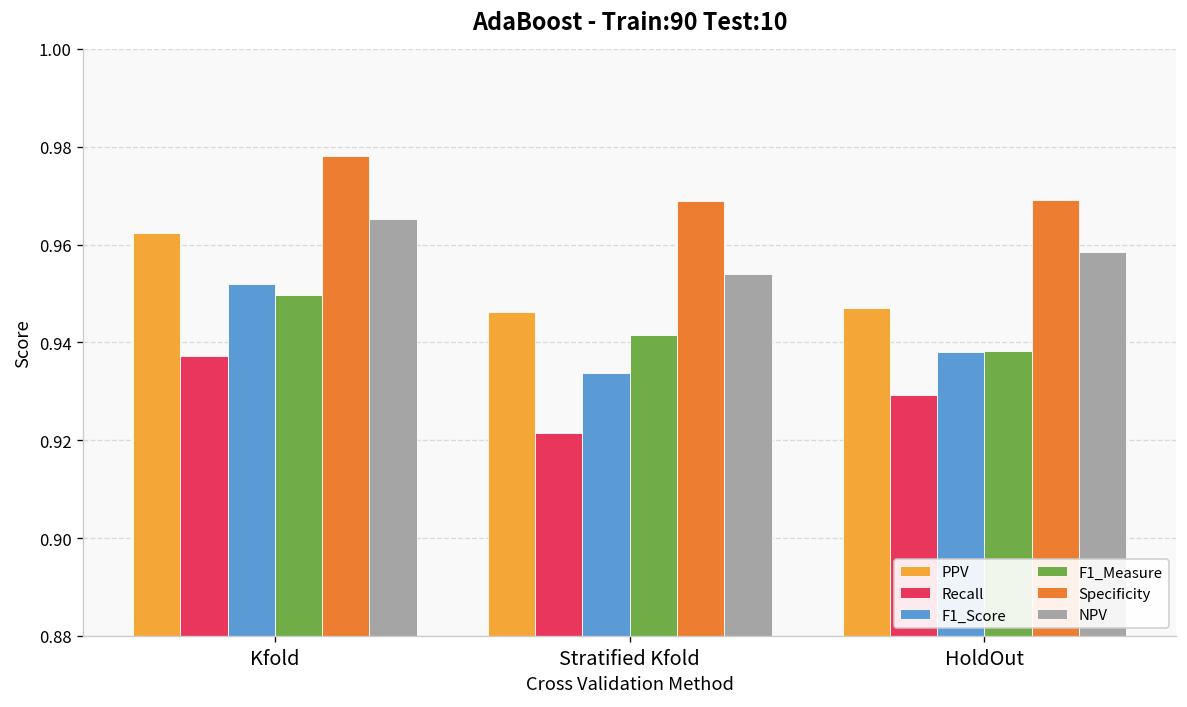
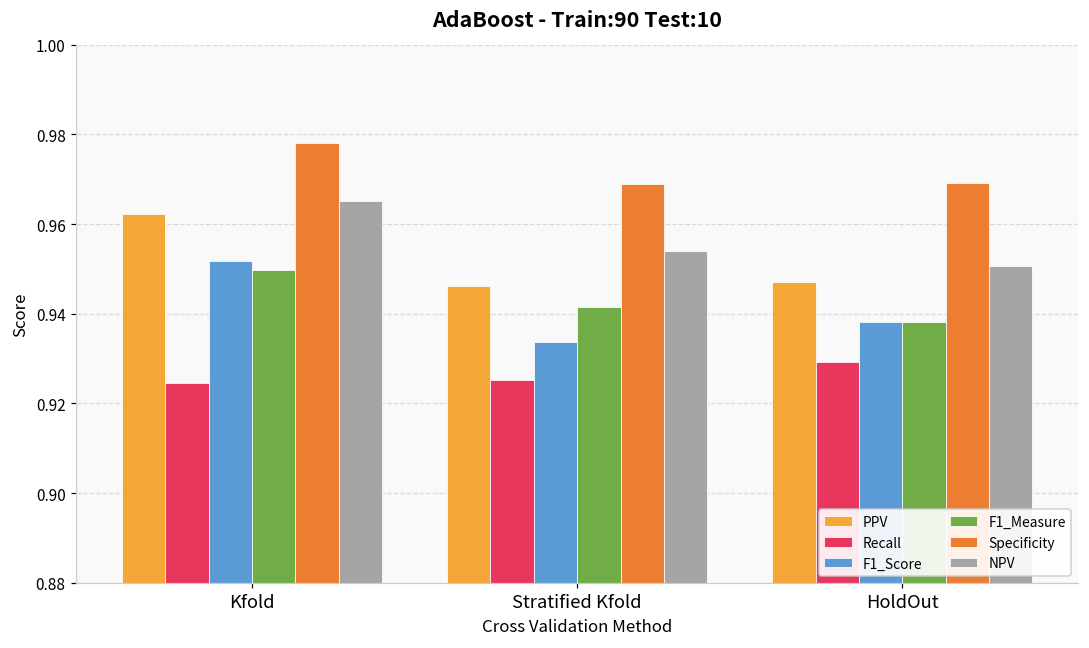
Recall, Kfold: 0.937 -> 0.925
Recall, Stratified Kfold: 0.921 -> 0.925
NPV, HoldOut: 0.958 -> 0.951
